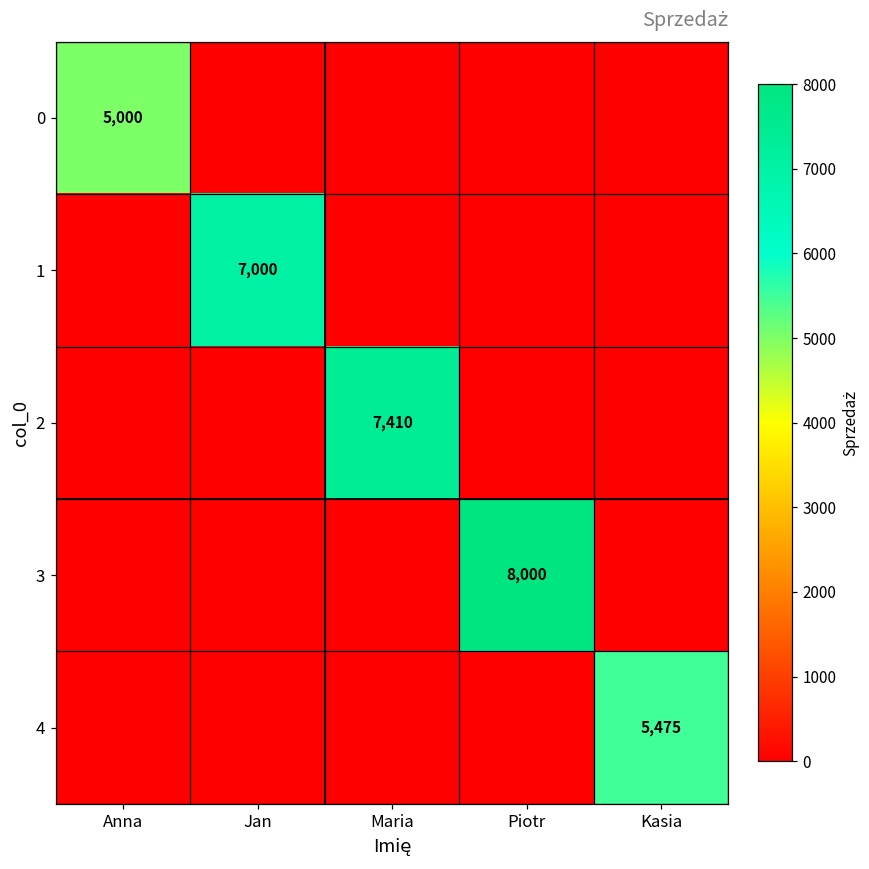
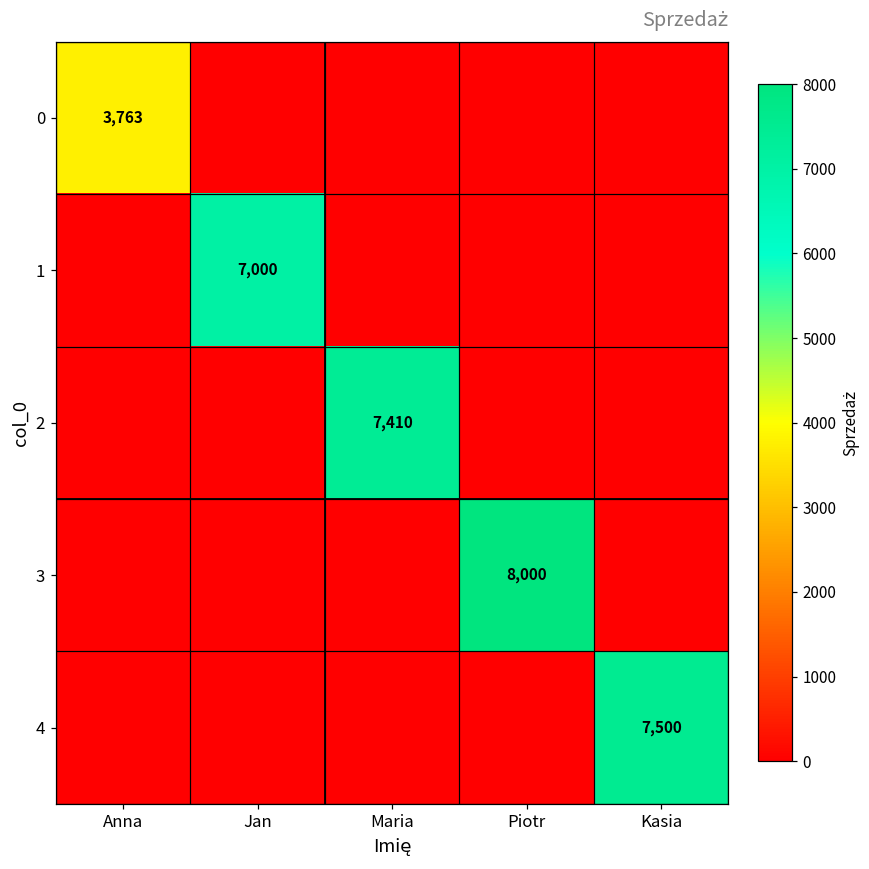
0, Anna: 5,000 -> 3,763
4, Kasia: 5,475 -> 7,500
